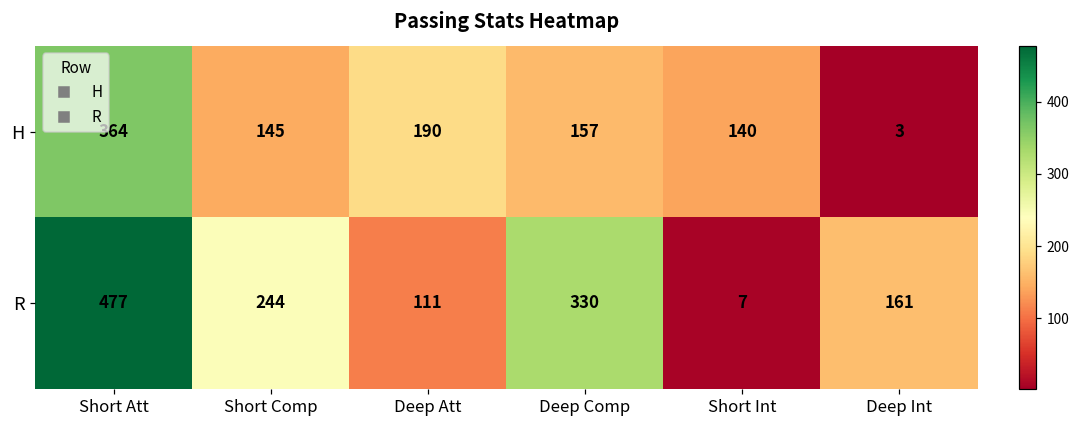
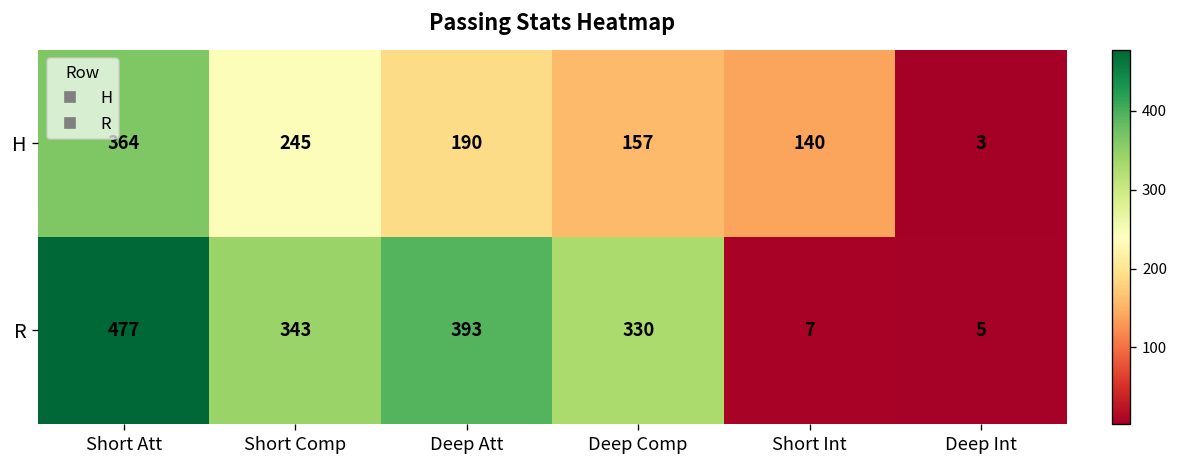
H, Short Comp: 145 -> 245
R, Short Comp: 244 -> 343
R, Deep Att: 111 -> 393
R, Deep Int: 161 -> 5
